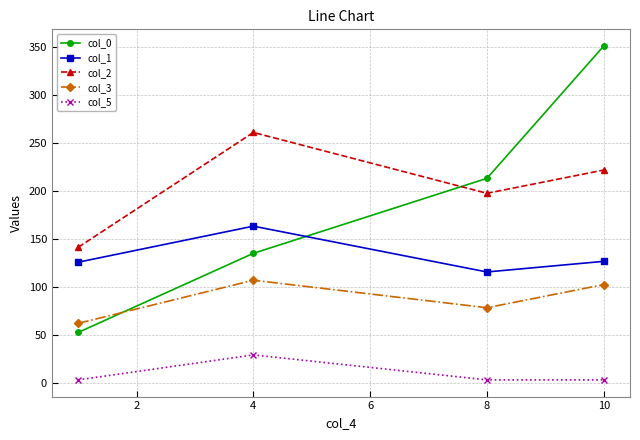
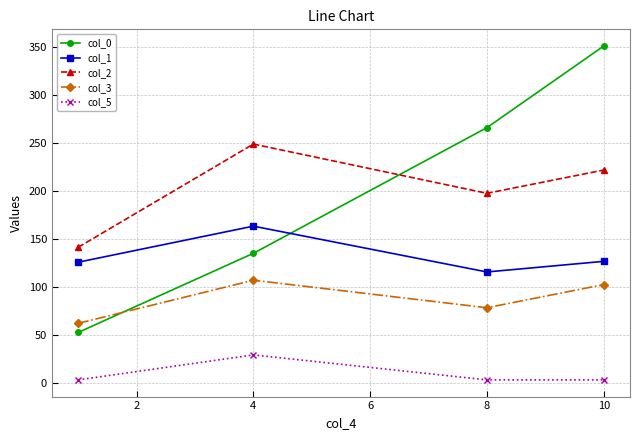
col_2, 4: 260 -> 250
col_0, 8: 210 -> 270
